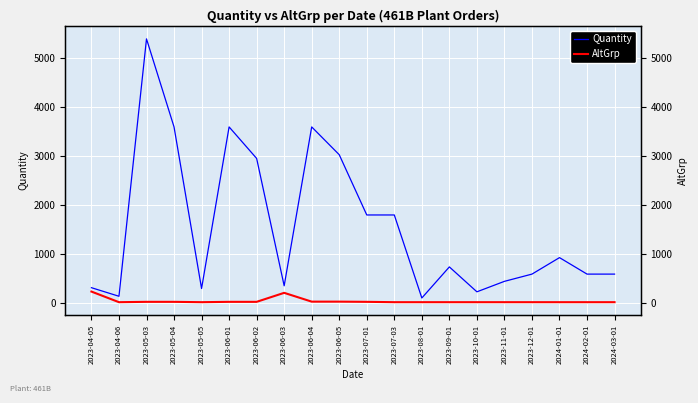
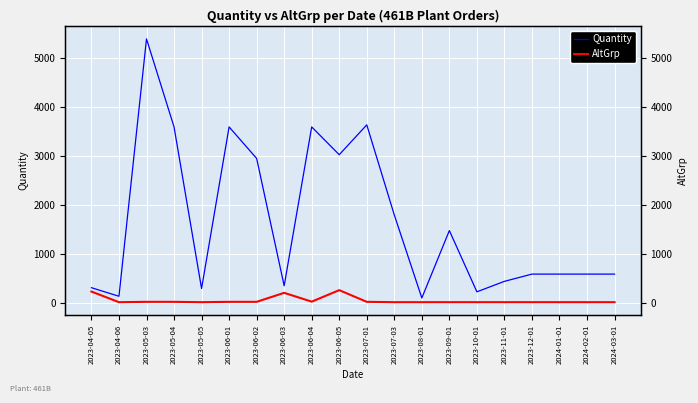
AltGrp, 2023-06-05: 0 -> 300
Quantity, 2023-07-01: 1800 -> 3600
Quantity, 2023-09-01: 700 -> 1500
Quantity, 2024-01-01: 900 -> 600
